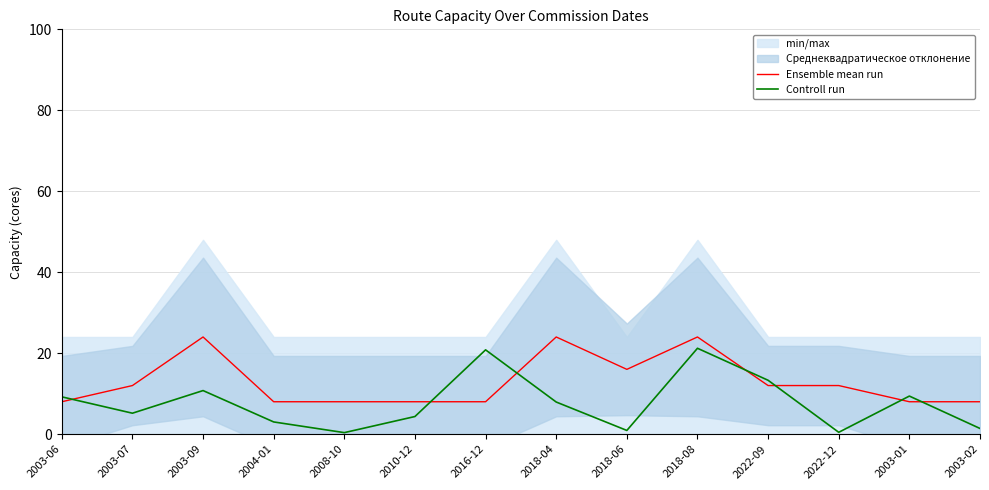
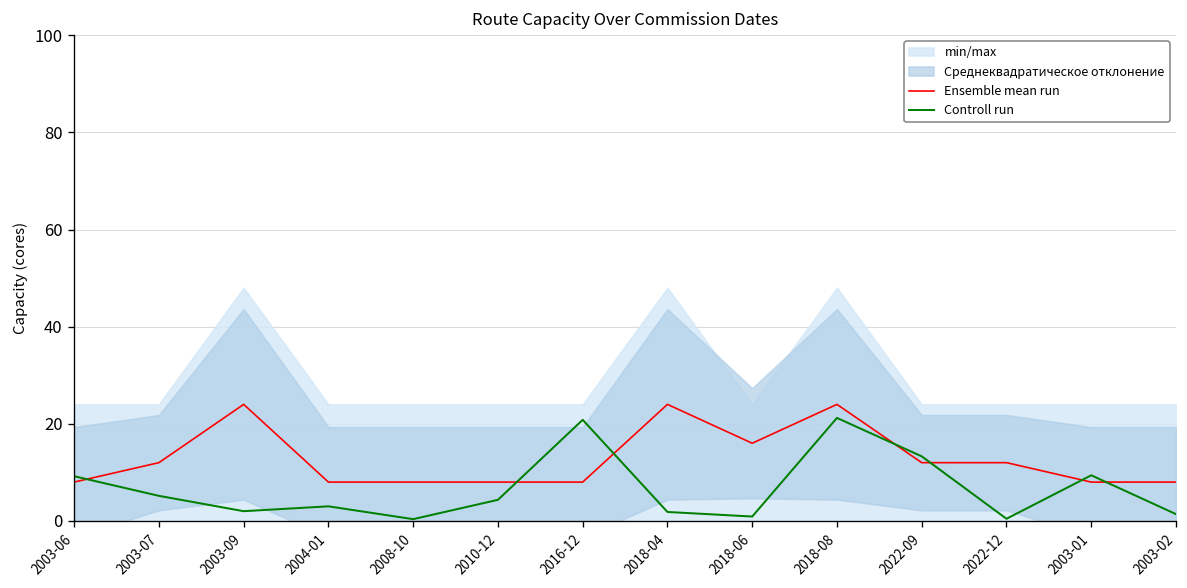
Controll run, 2003-09: 11 -> 2
Controll run, 2018-04: 8 -> 2
